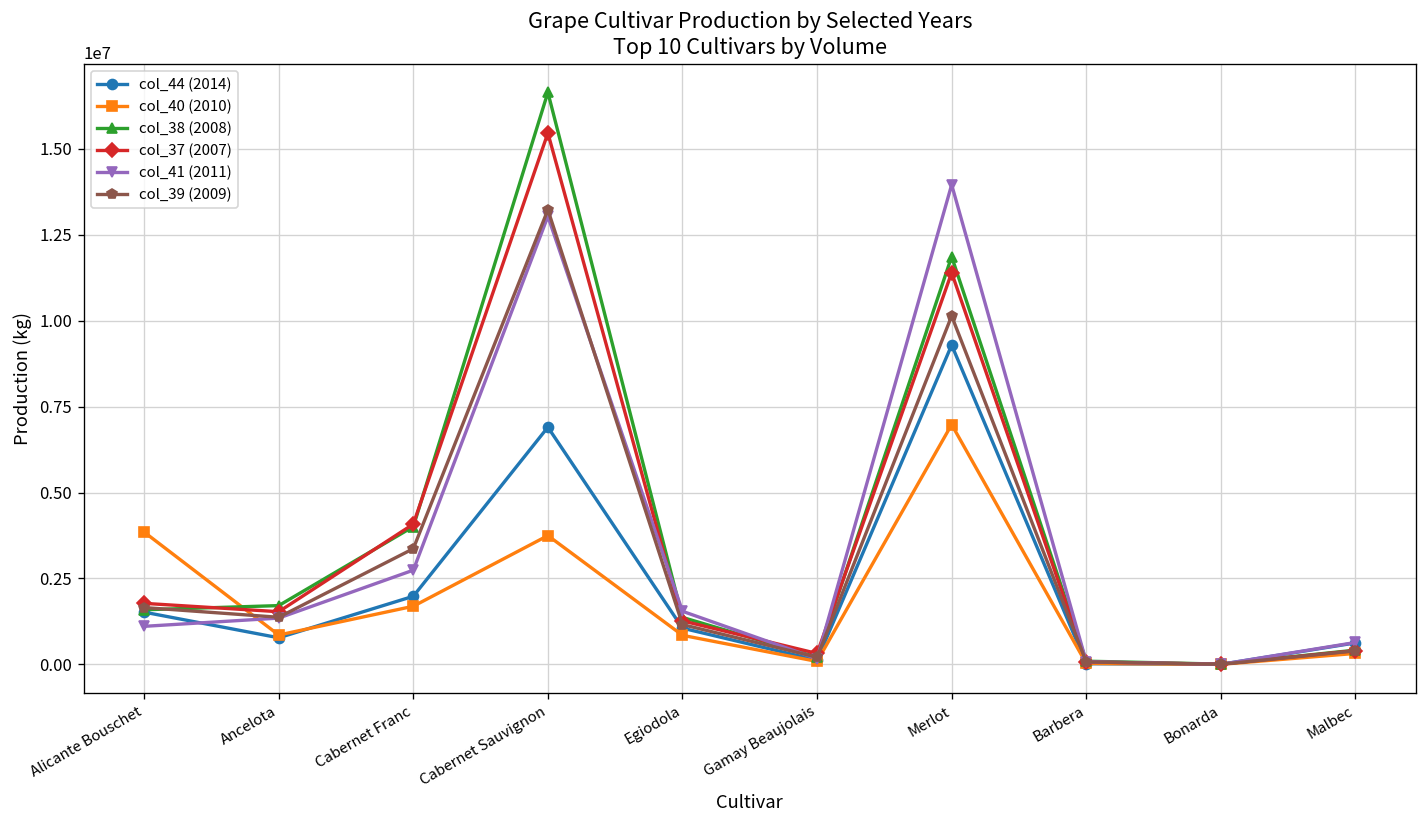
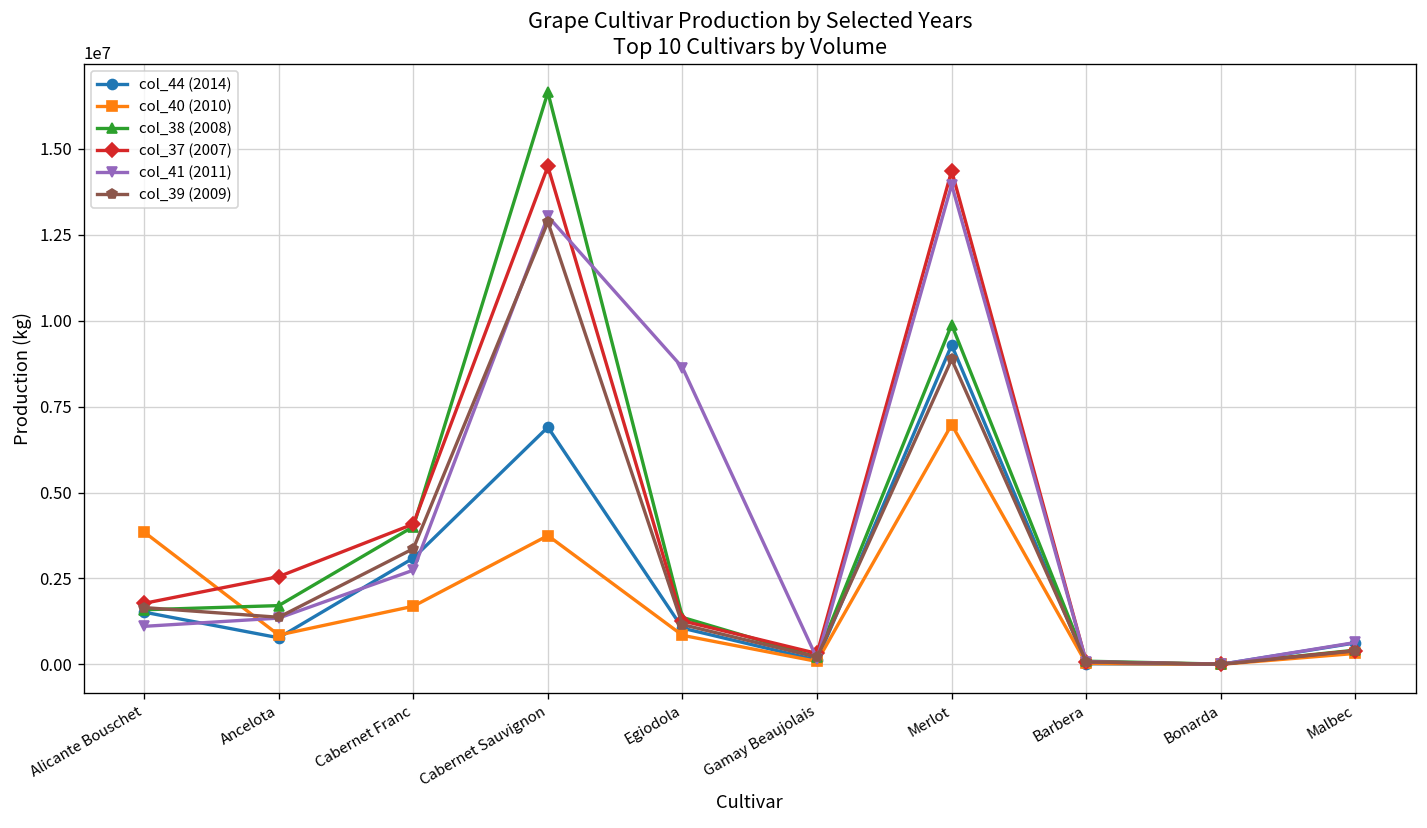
col_37 (2007), Ancelota: 1500000 -> 2600000
col_44 (2014), Cabernet Franc: 2000000 -> 3100000
col_37 (2007), Cabernet Sauvignon: 15500000 -> 14500000
col_39 (2009), Cabernet Sauvignon: 13200000 -> 12900000
col_41 (2011), Egiodola: 1500000 -> 8600000
col_38 (2008), Merlot: 11900000 -> 9900000
col_37 (2007), Merlot: 11400000 -> 14400000
col_39 (2009), Merlot: 10100000 -> 8900000
